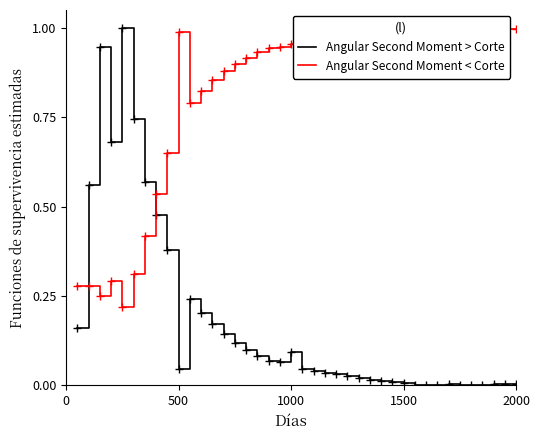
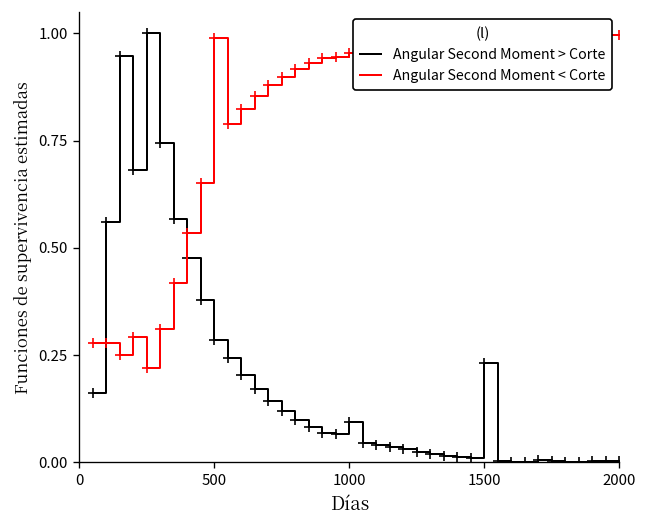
Angular Second Moment > Corte, 500: 0.05 -> 0.29
Angular Second Moment > Corte, 1500: 0.01 -> 0.23
